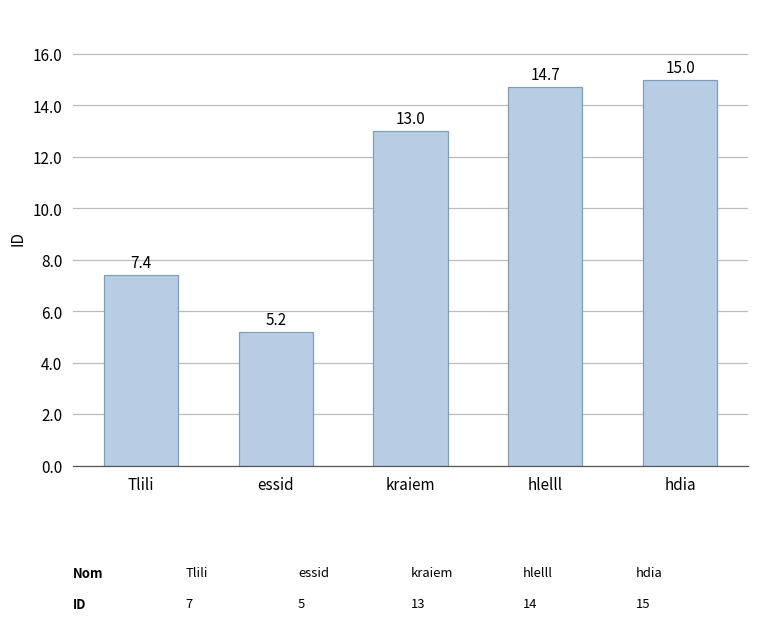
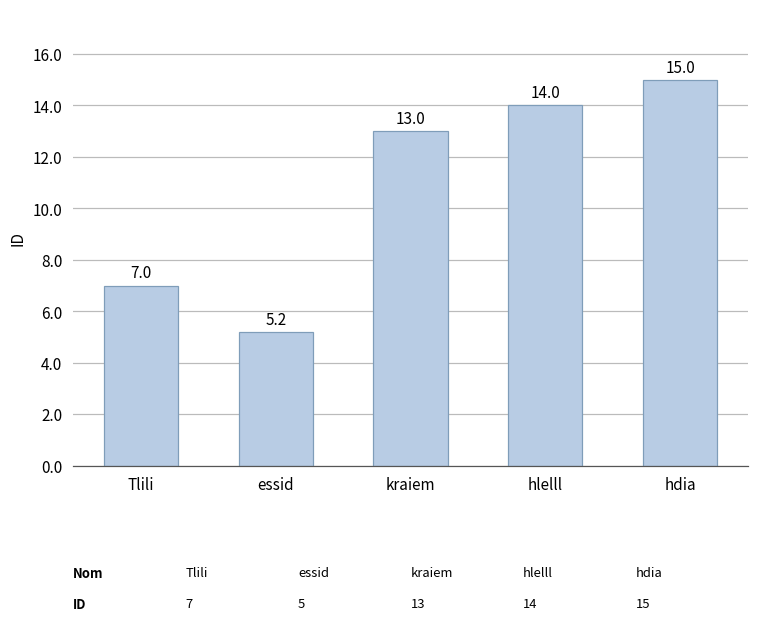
Tlili: 7.4 -> 7.0
hlelll: 14.7 -> 14.0
